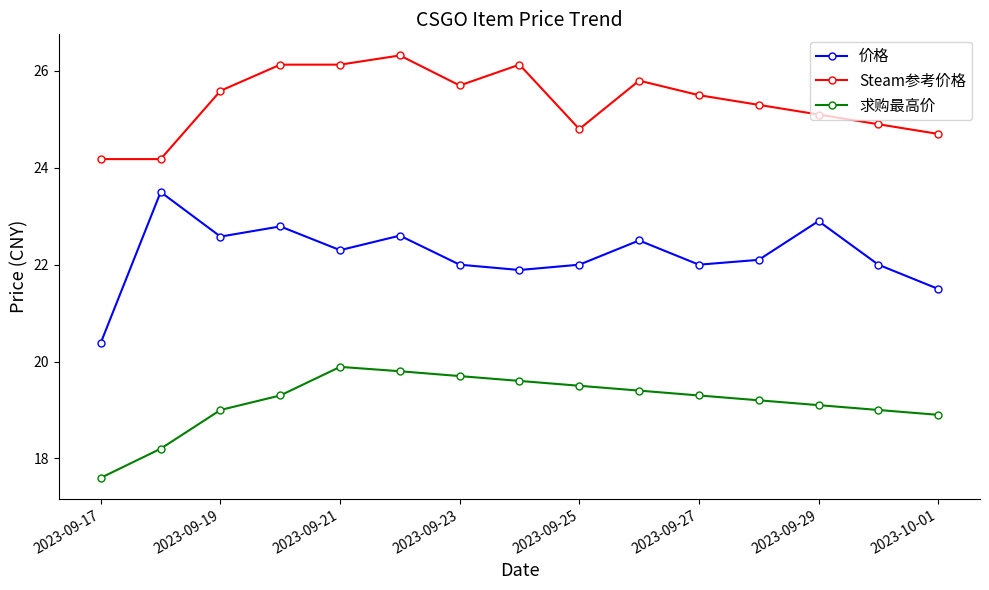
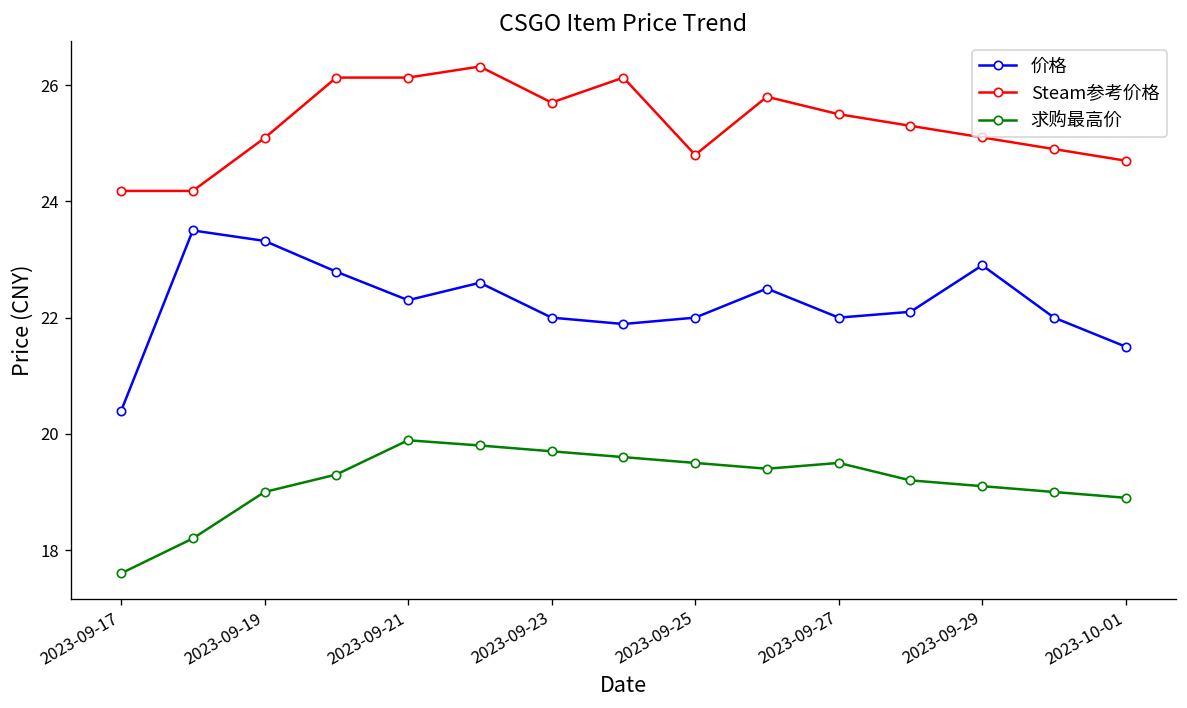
价格, 2023-09-19: 22.6 -> 23.3
Steam参考价格, 2023-09-19: 25.6 -> 25.1
求购最高价, 2023-09-27: 19.3 -> 19.5
